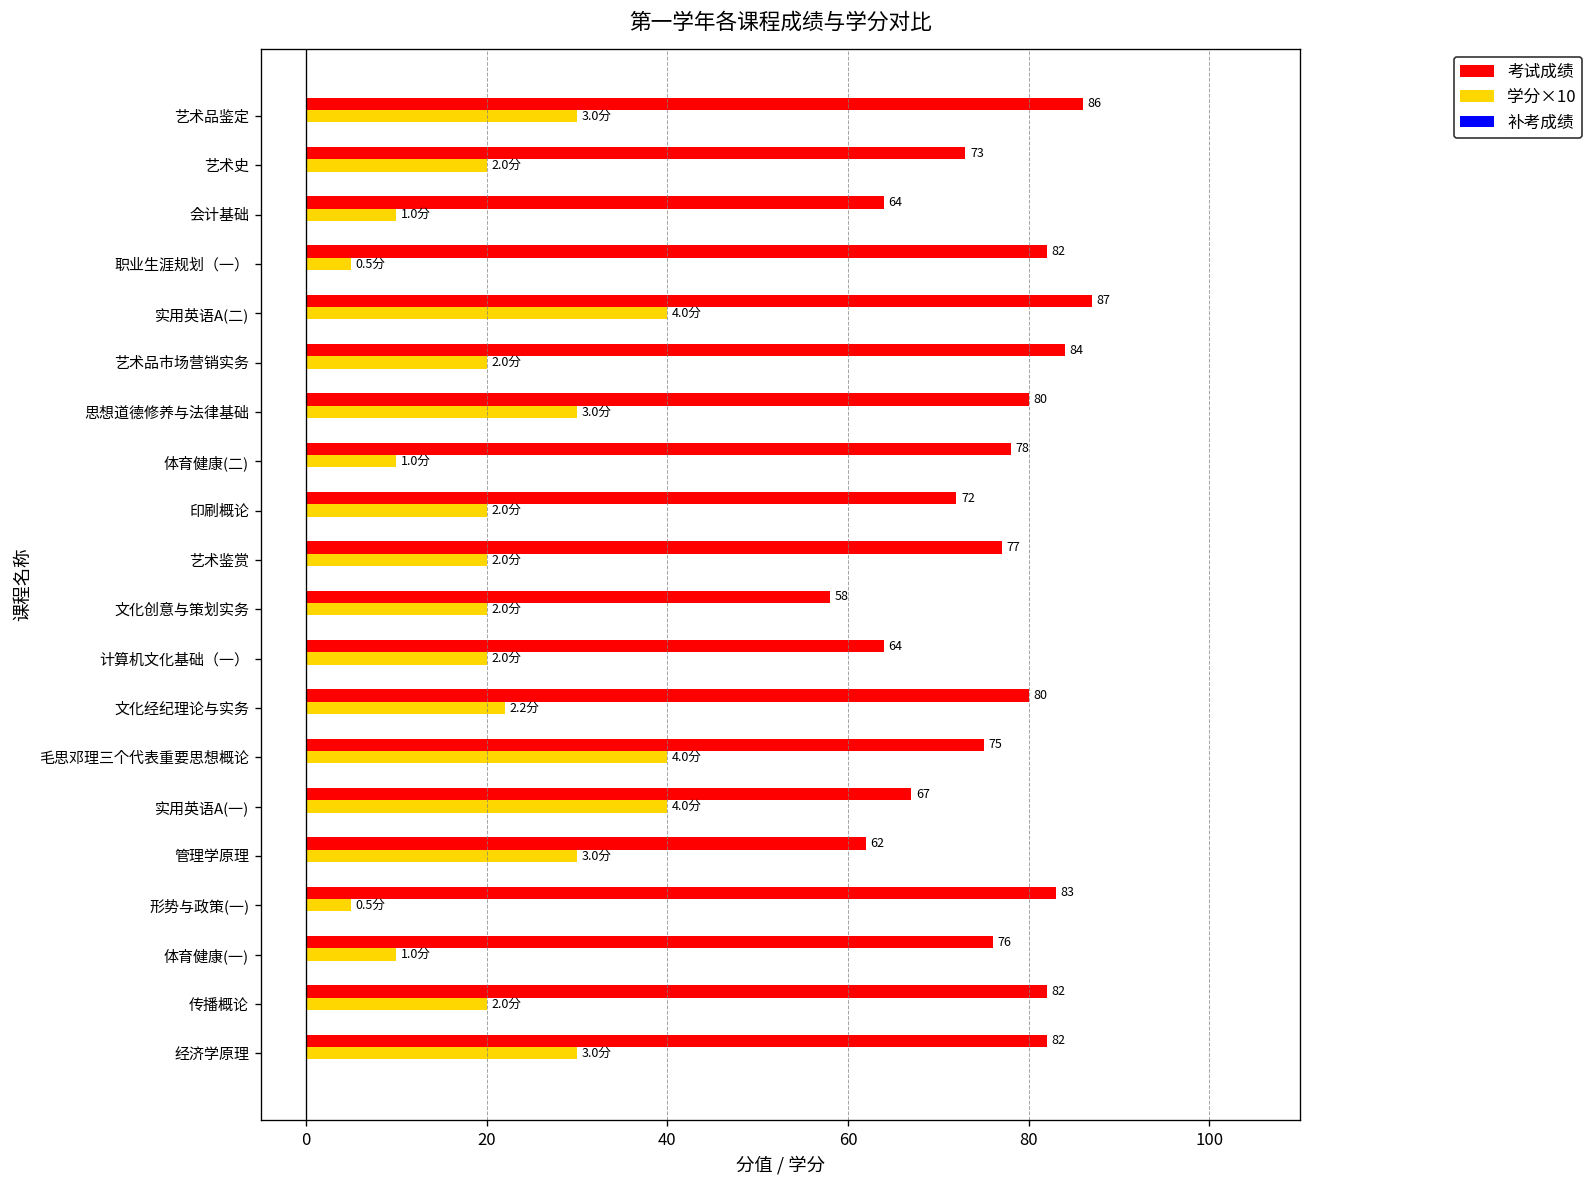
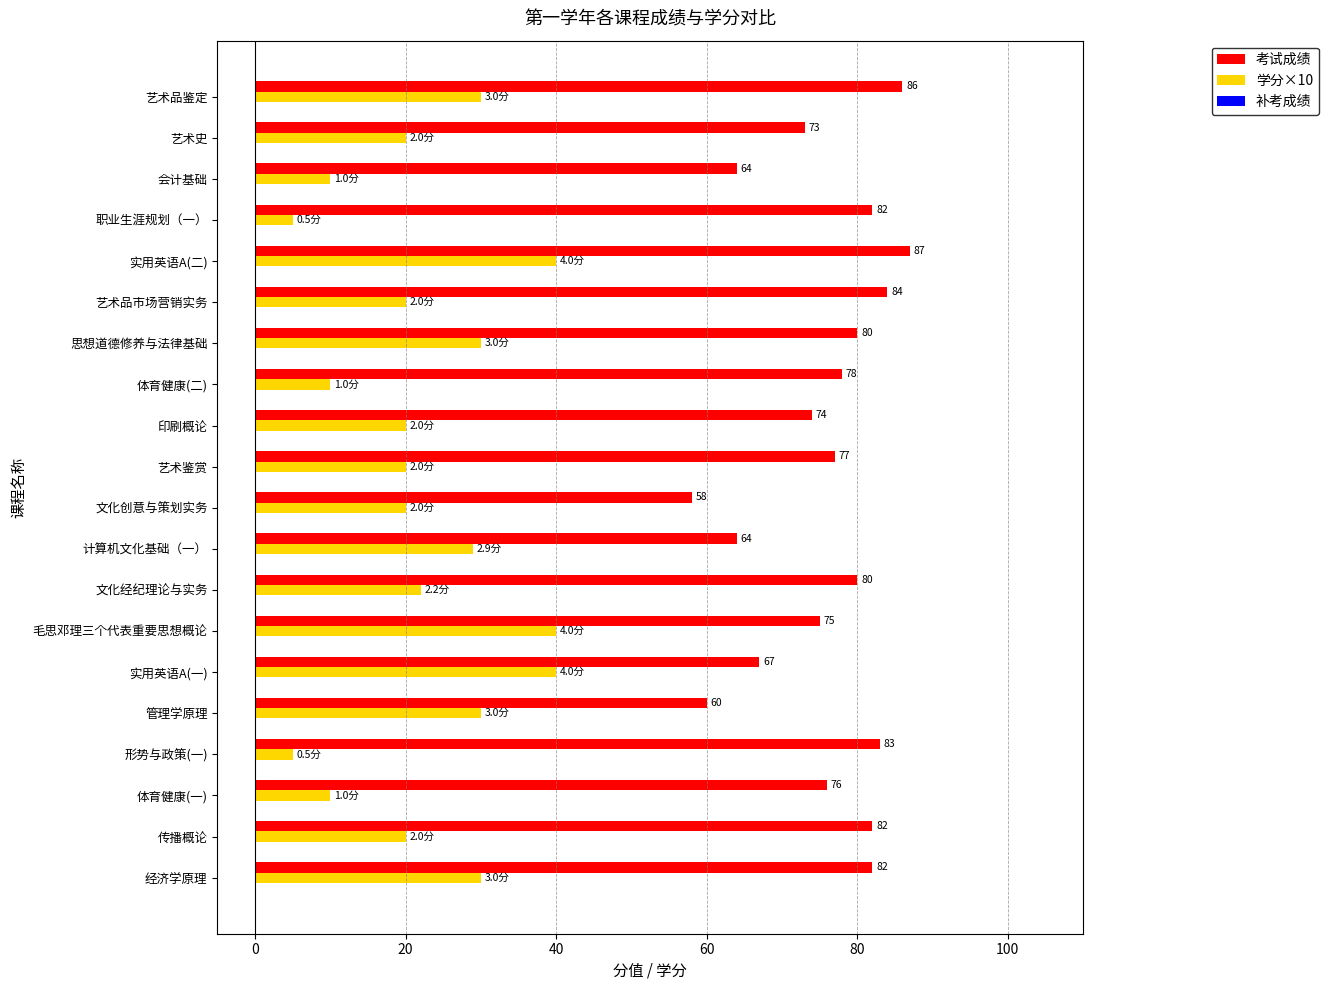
考试成绩, 印刷概论: 72 -> 74
学分×10, 计算机文化基础（一）: 2.0分 -> 2.9分
考试成绩, 管理学原理: 62 -> 60
